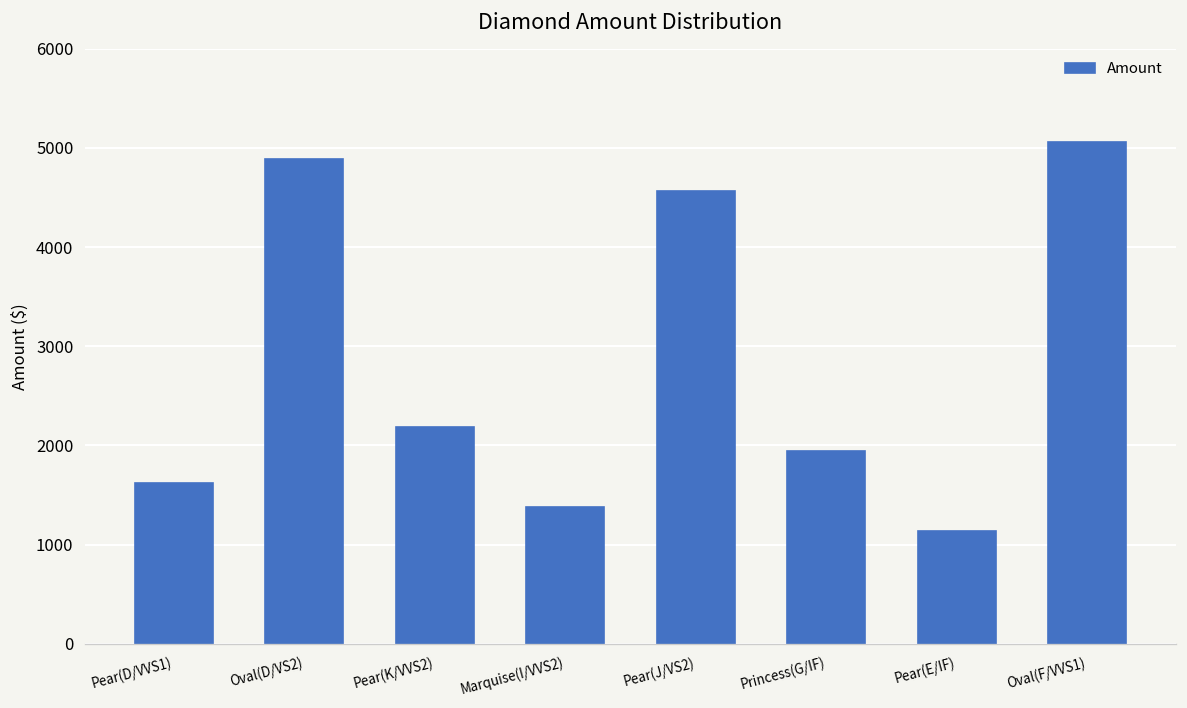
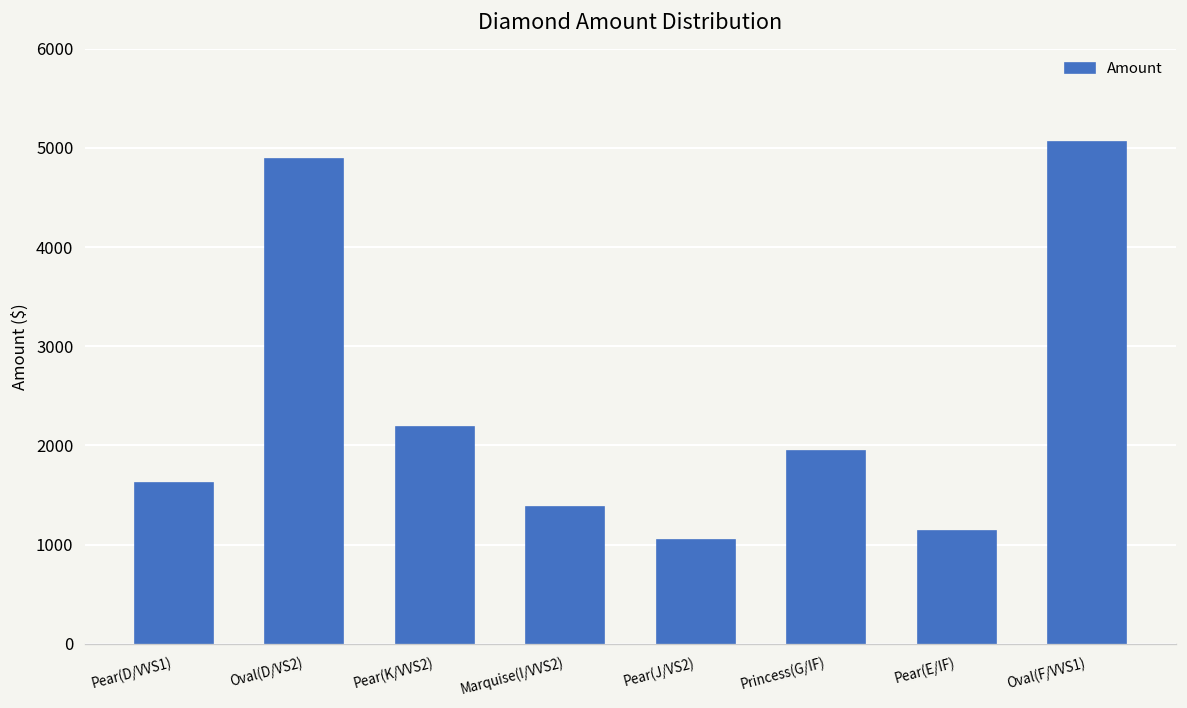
Pear(J/VS2): 4600 -> 1000
